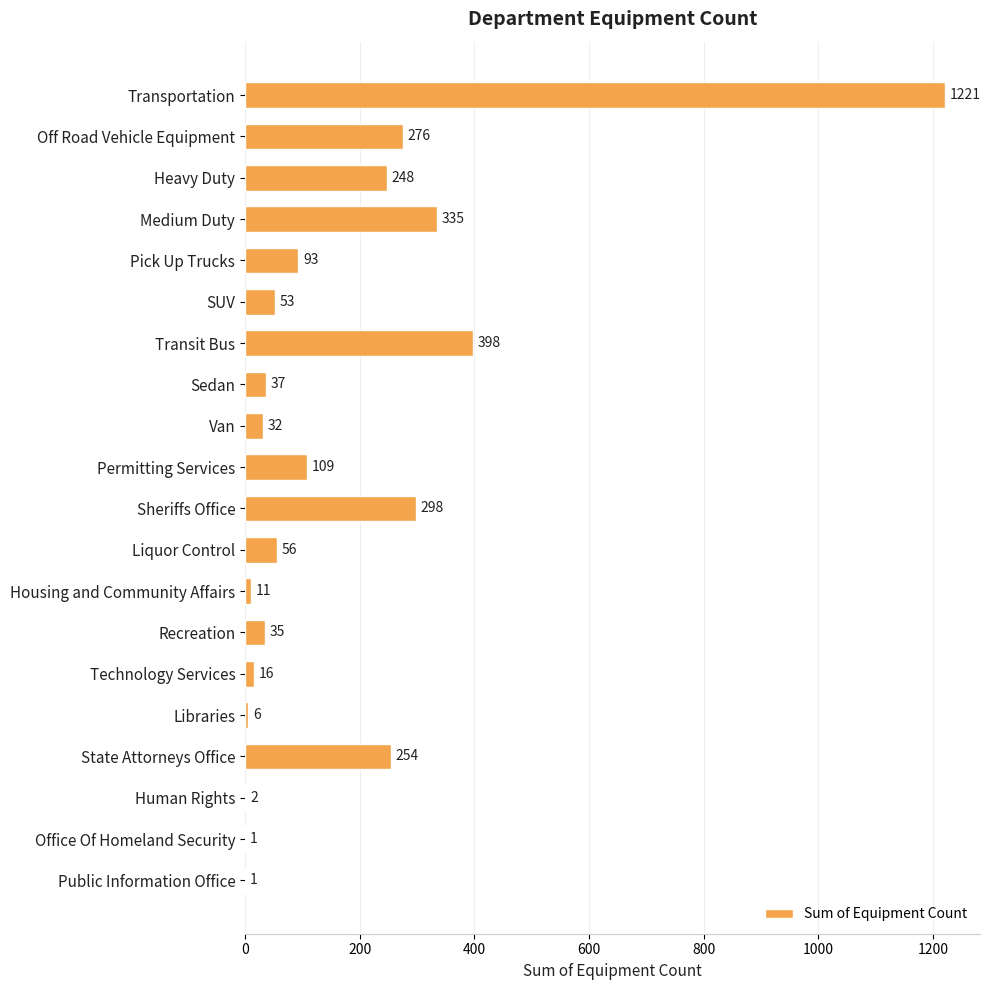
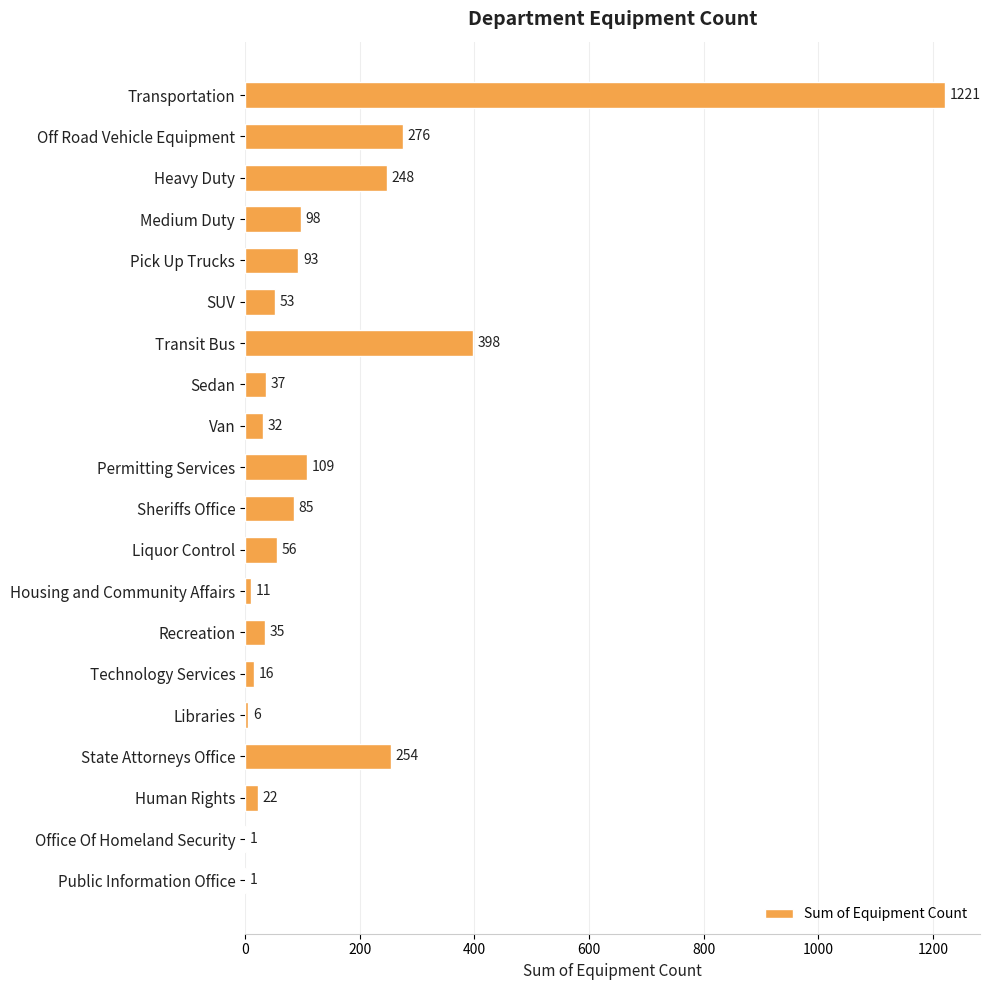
Medium Duty: 335 -> 98
Sheriffs Office: 298 -> 85
Human Rights: 2 -> 22
